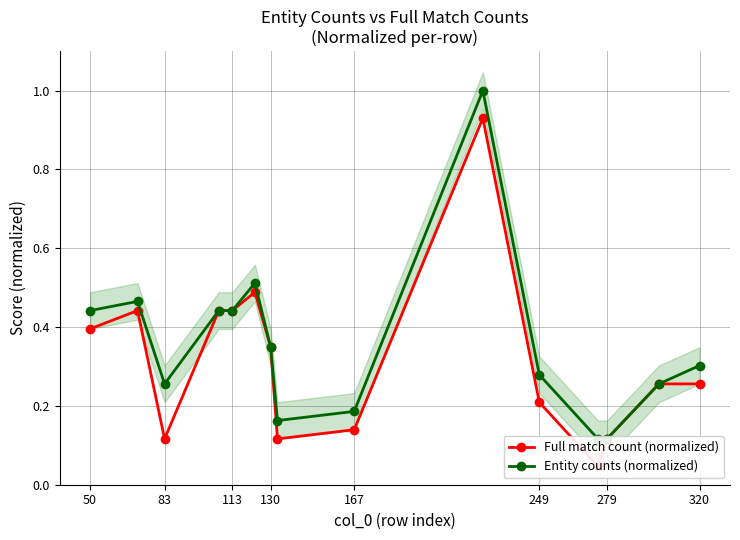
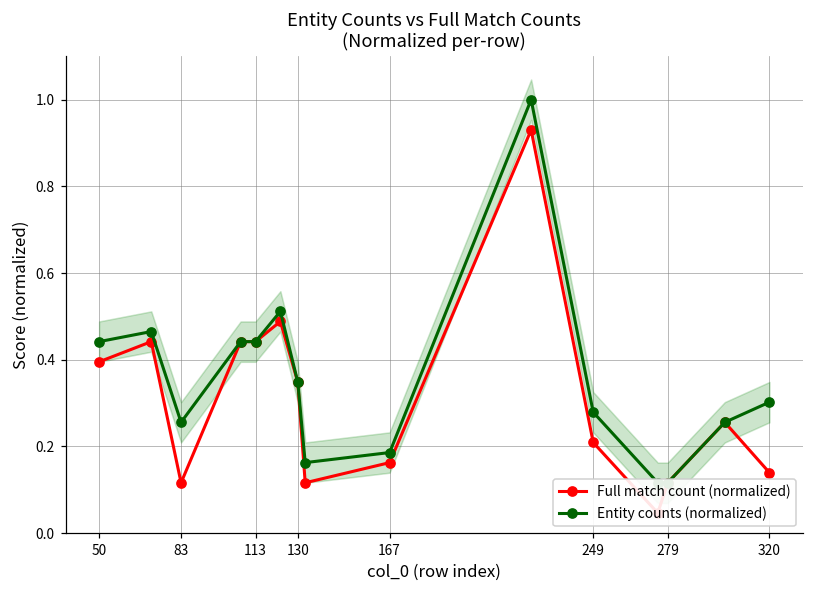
Full match count (normalized), 167: 0.14 -> 0.16
Full match count (normalized), 320: 0.26 -> 0.14
